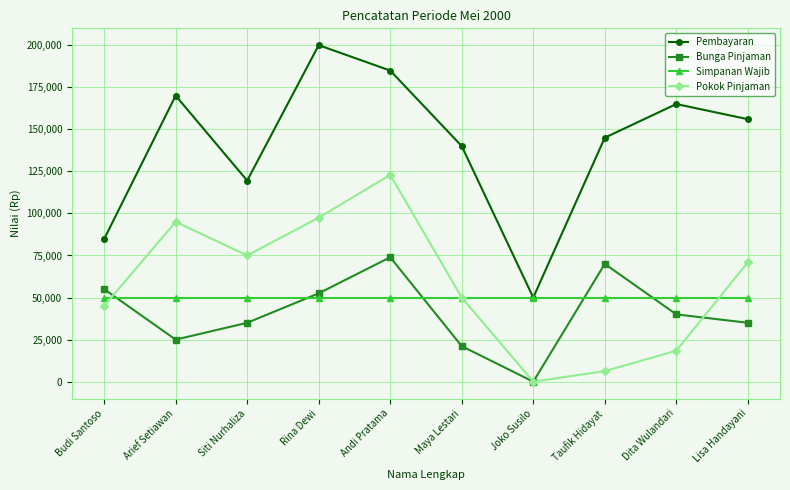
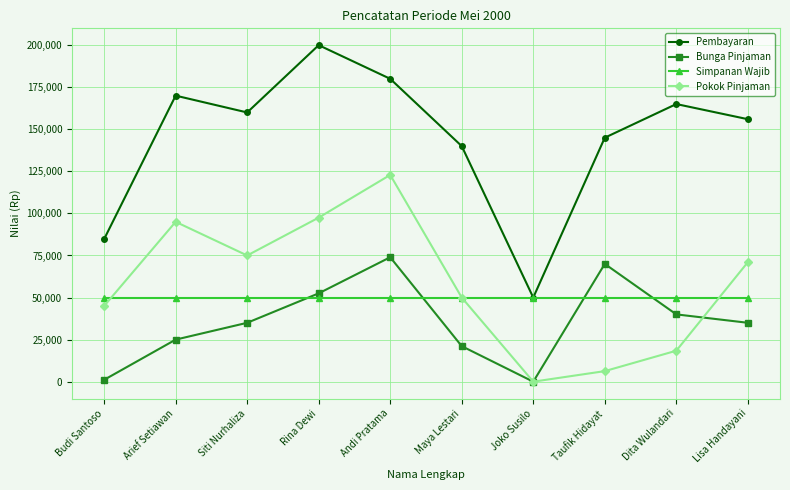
Bunga Pinjaman, Budi Santoso: 55,000 -> 1,000
Pembayaran, Siti Nurhaliza: 119,000 -> 160,000
Pembayaran, Andi Pratama: 185,000 -> 180,000
